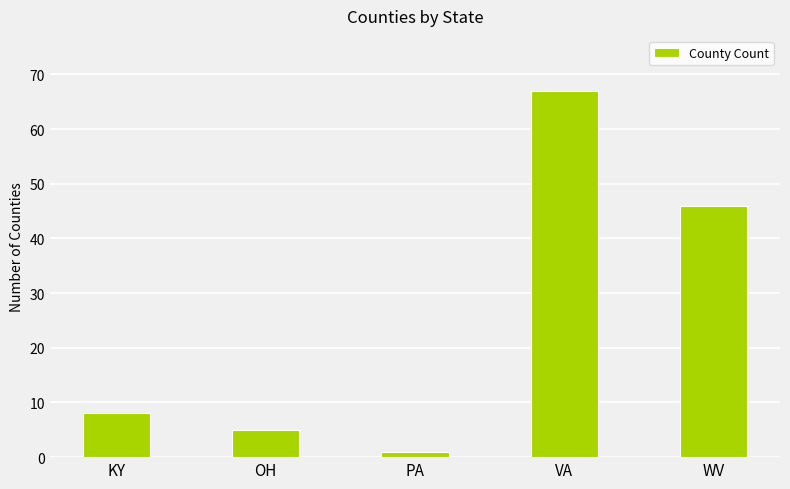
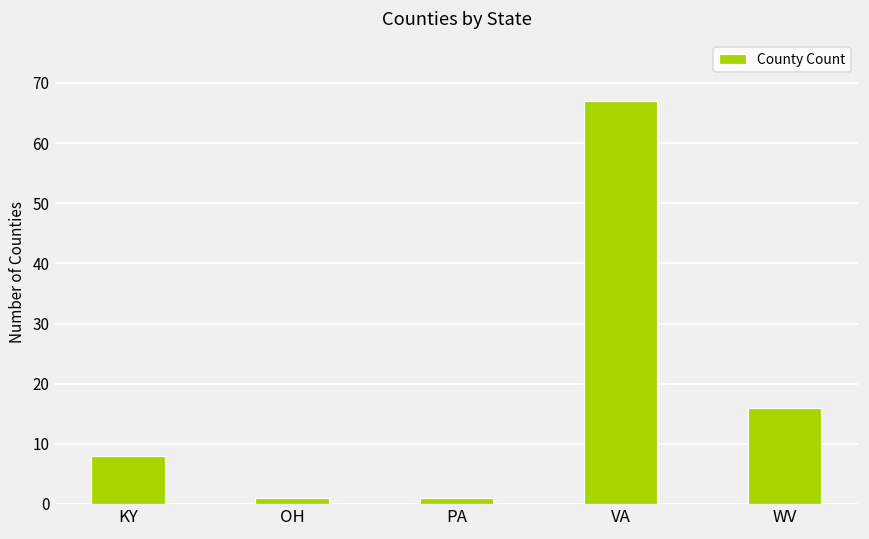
OH: 5 -> 1
WV: 46 -> 16
